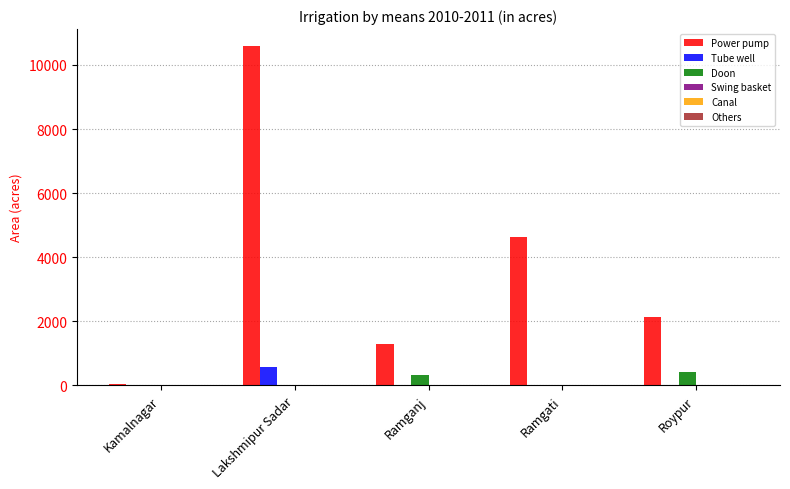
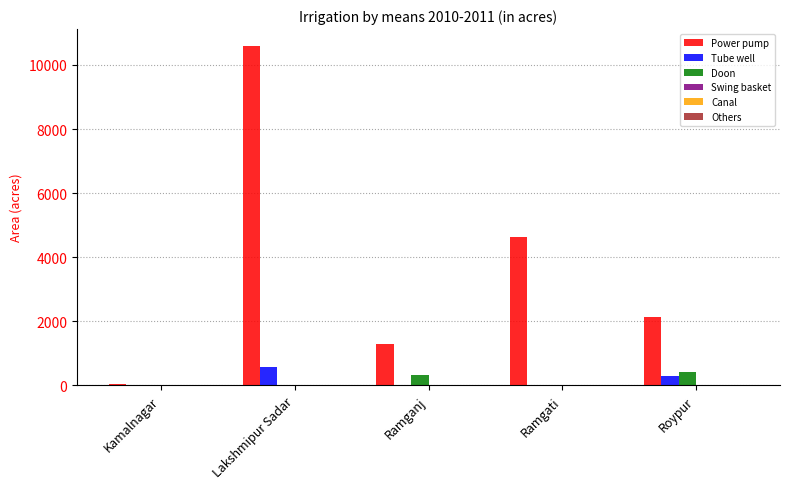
Tube well, Roypur: 0 -> 300
